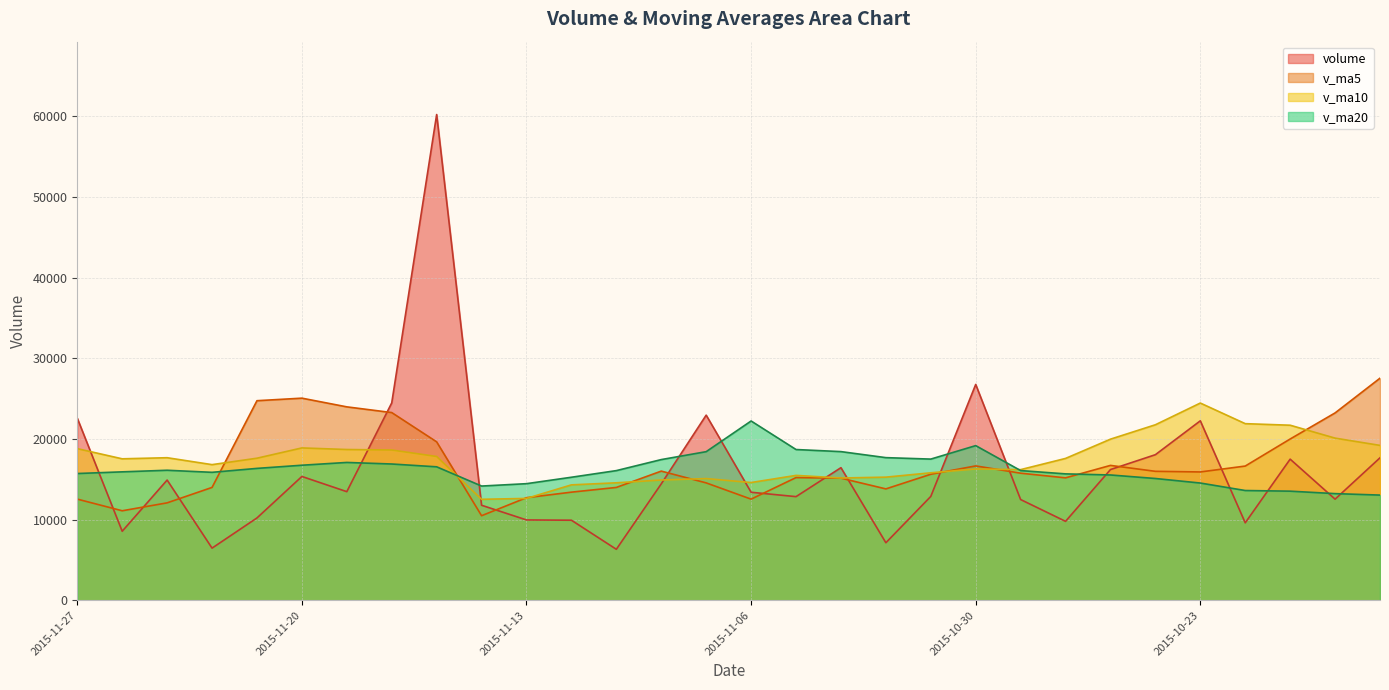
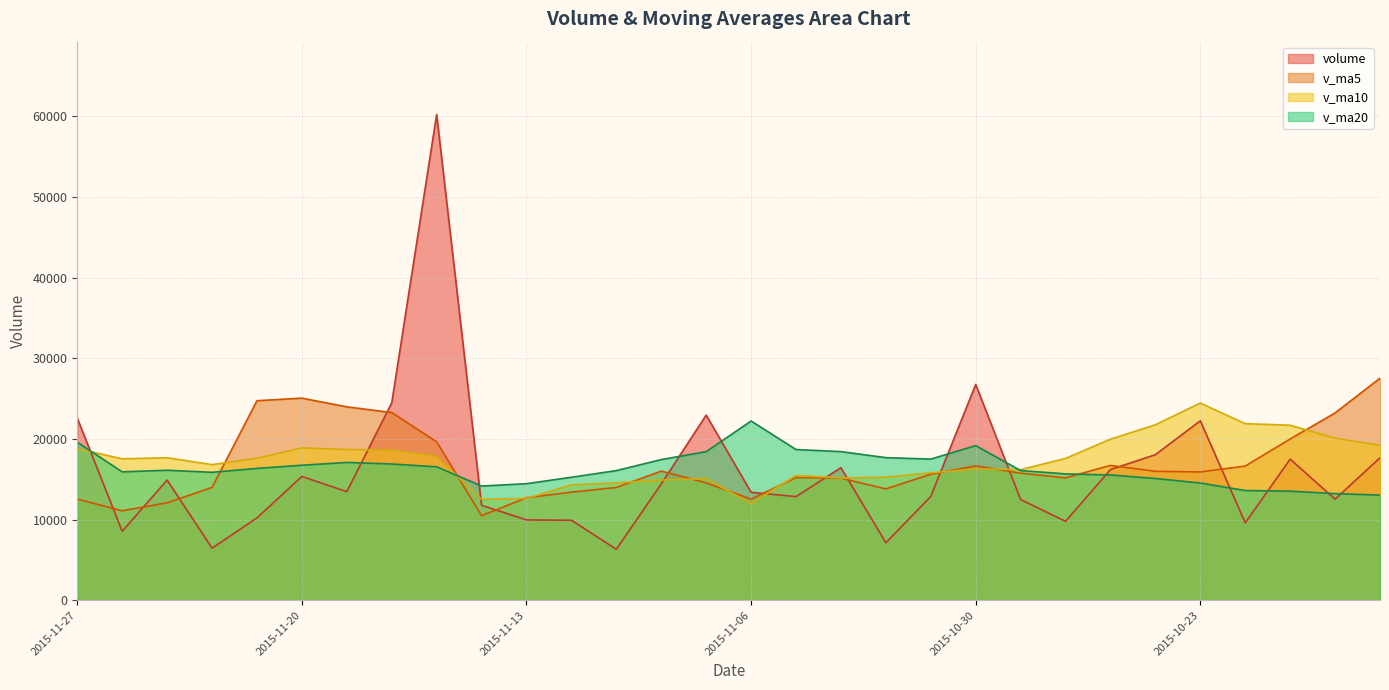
v_ma20, 2015-11-27: 16000 -> 20000
v_ma10, 2015-11-06: 15000 -> 12000
